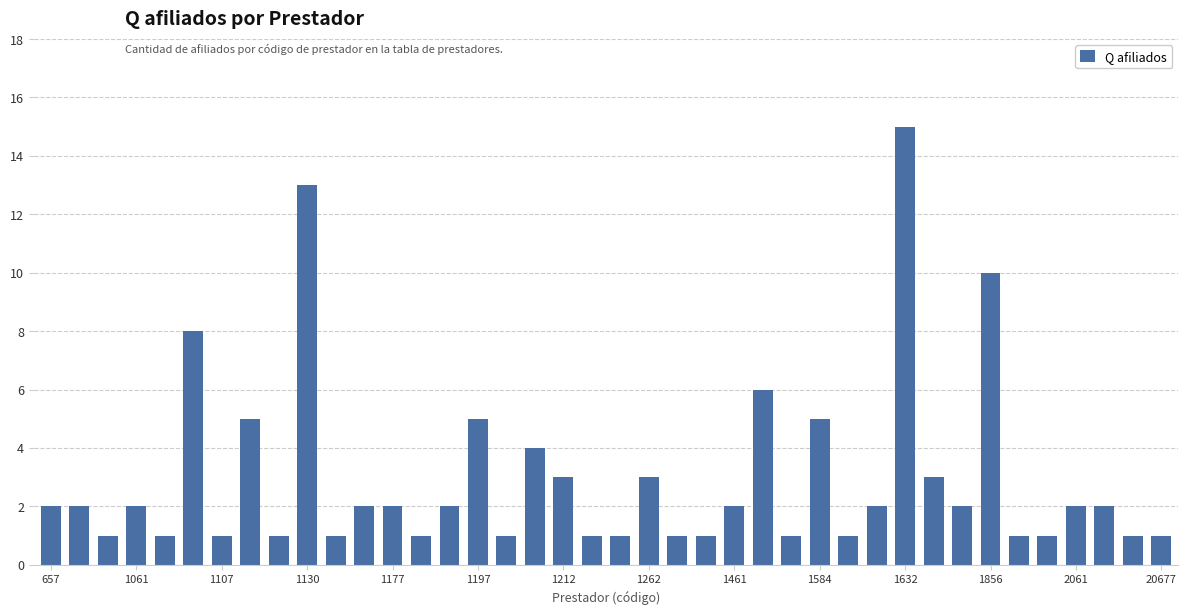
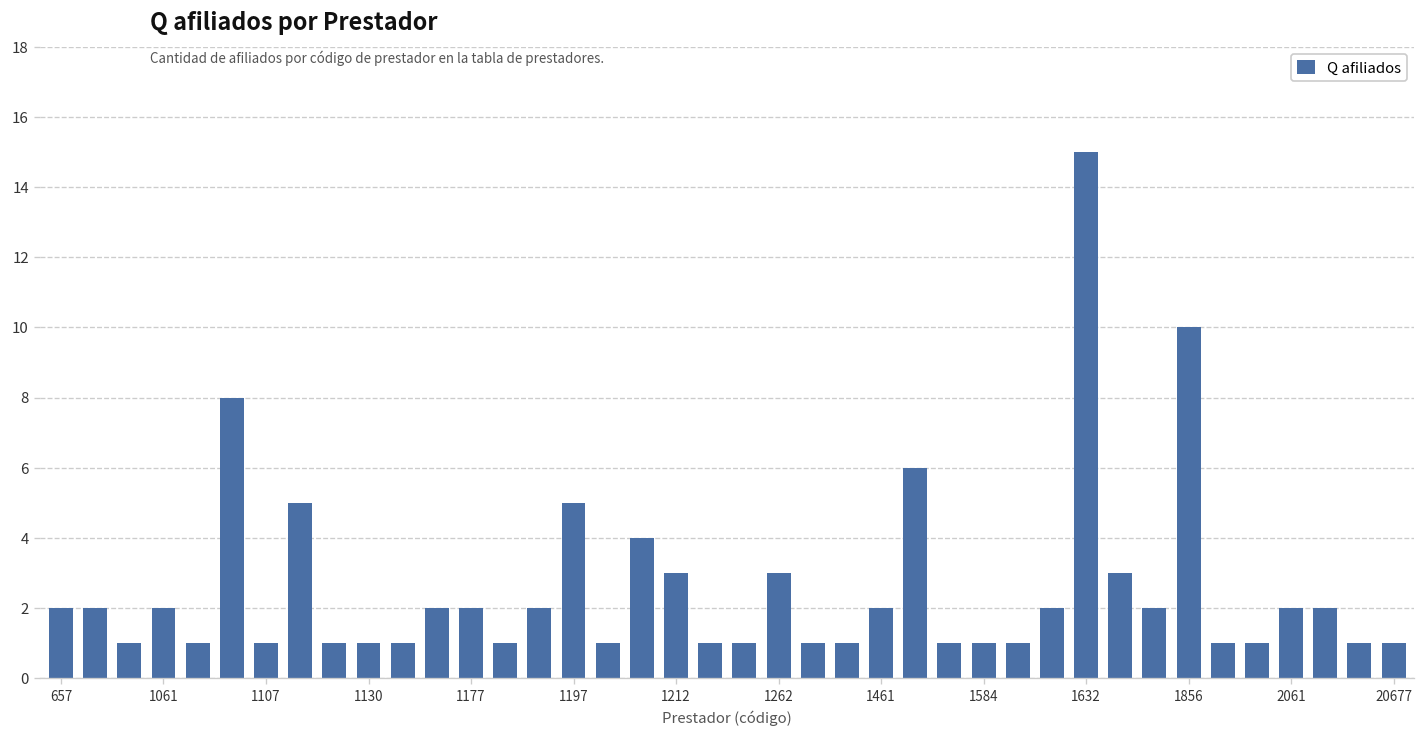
1130: 13 -> 1
1584: 5 -> 1
